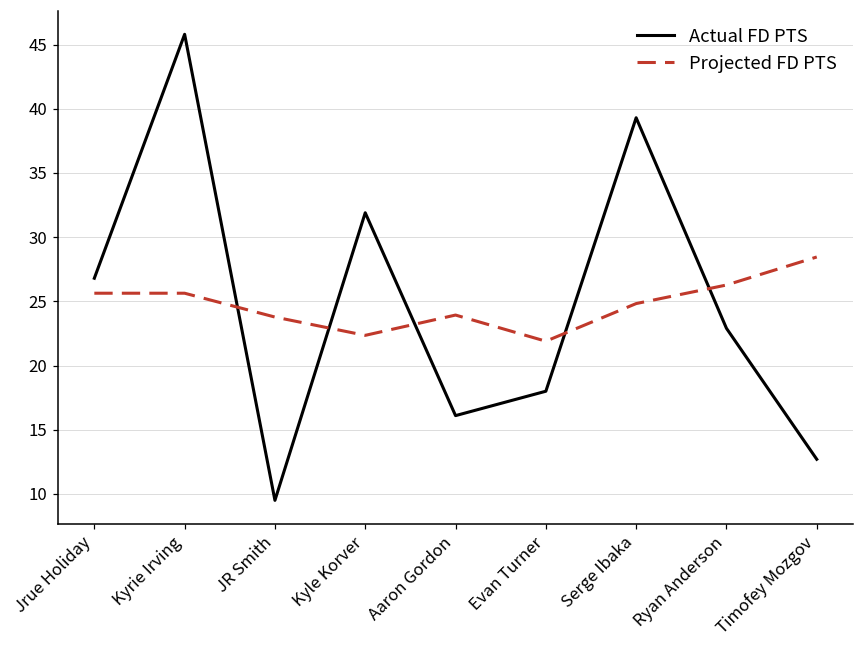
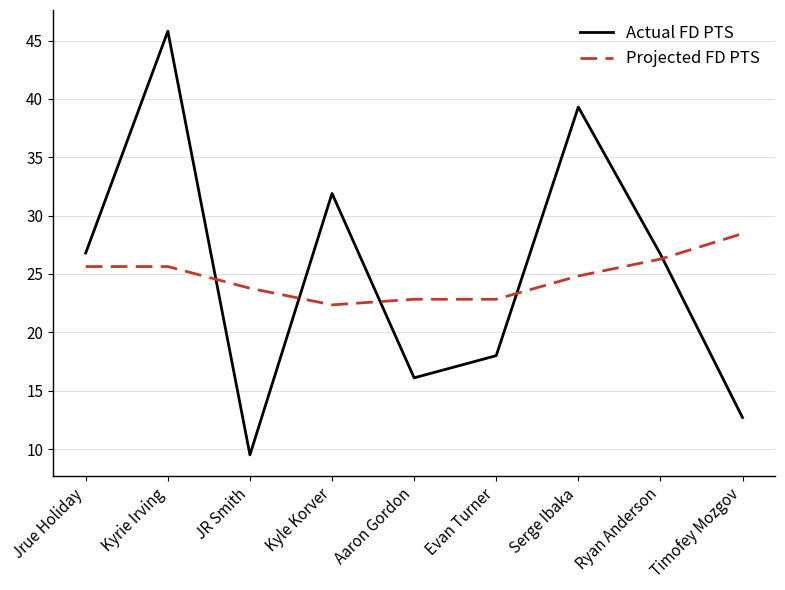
Projected FD PTS, Aaron Gordon: 23.9 -> 22.8
Projected FD PTS, Evan Turner: 21.9 -> 22.8
Actual FD PTS, Ryan Anderson: 22.9 -> 26.7
